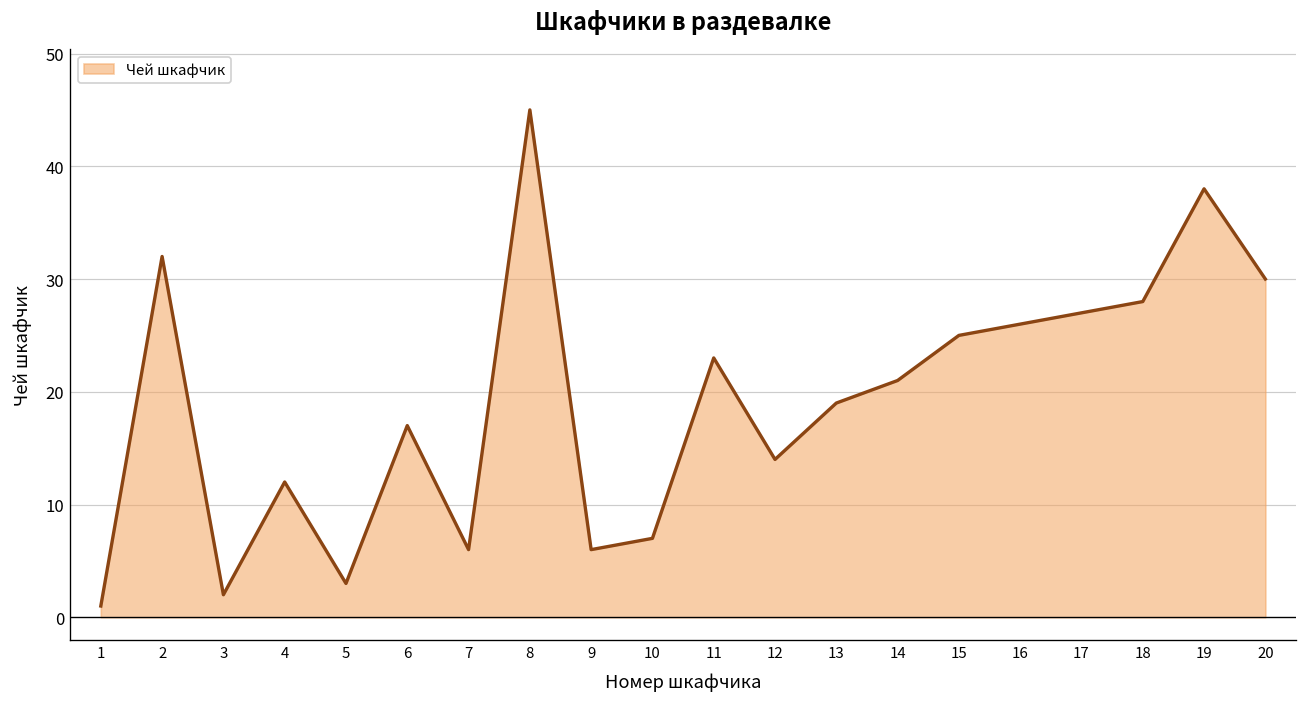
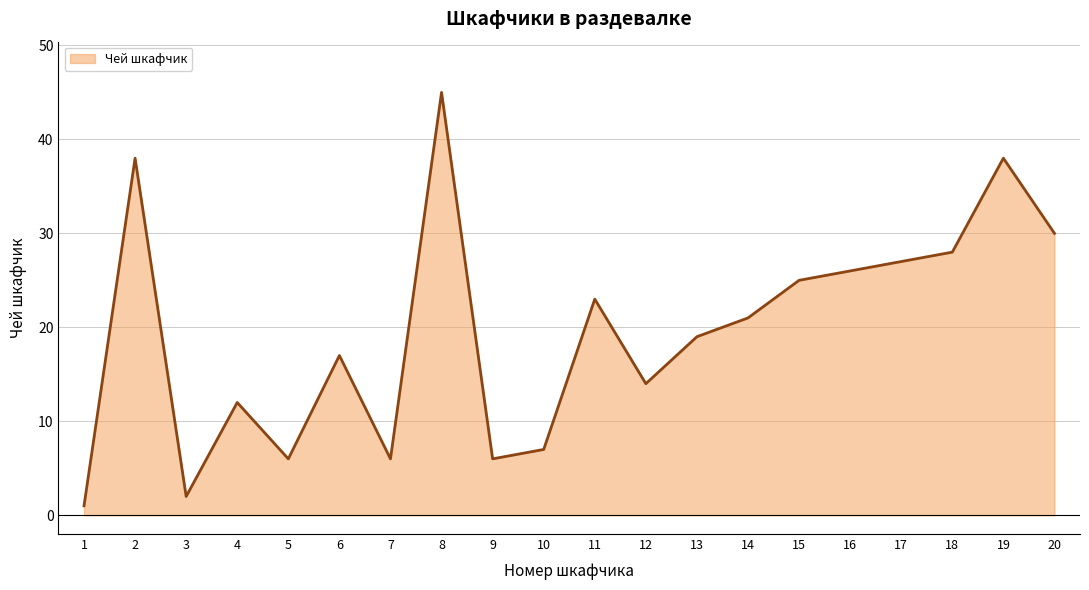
2: 32 -> 38
5: 3 -> 6
